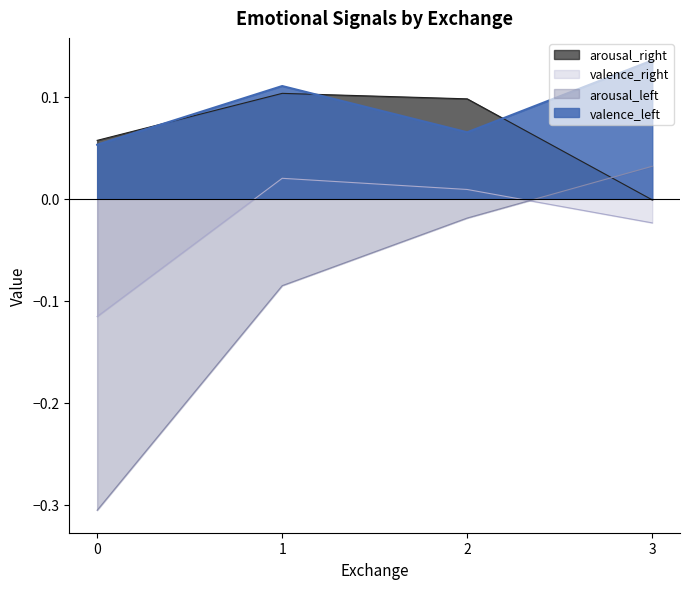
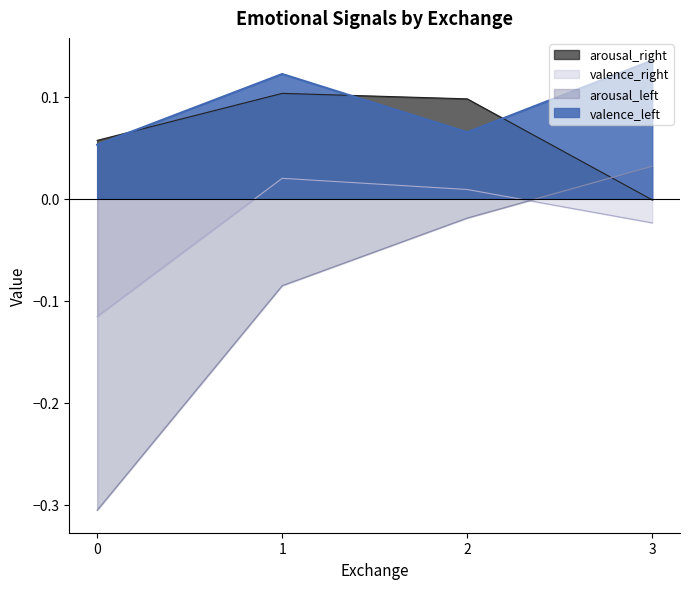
valence_left, 1: 0.110 -> 0.122
